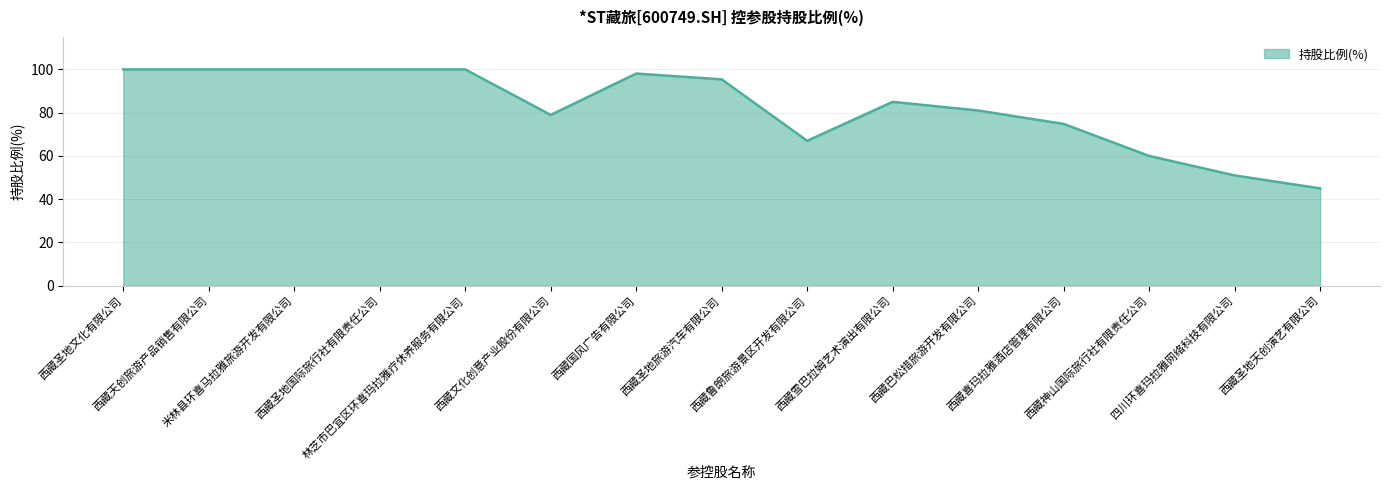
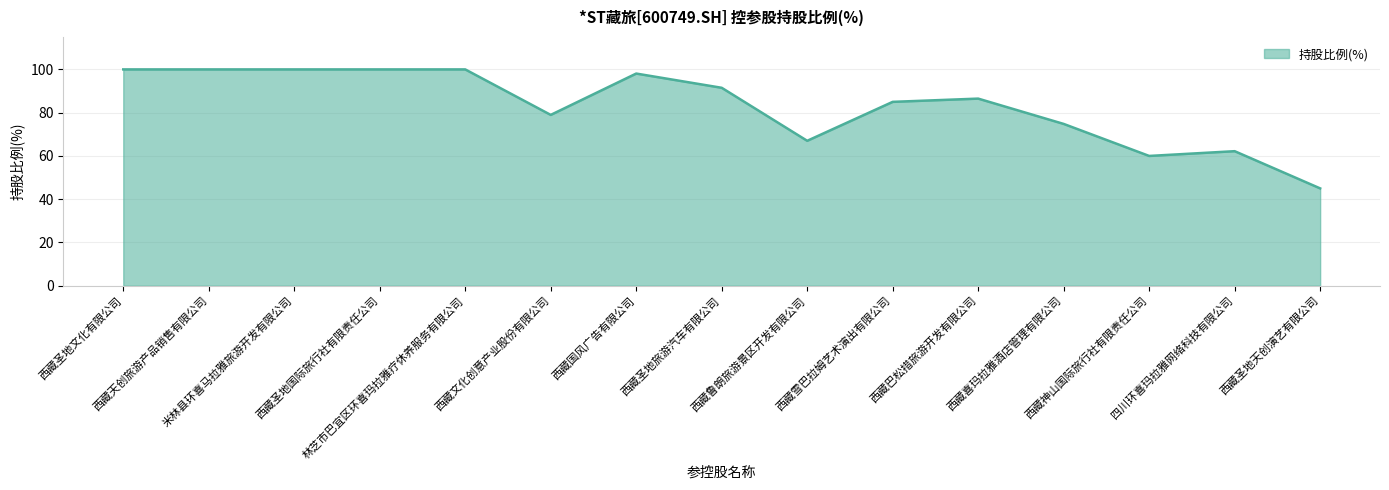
西藏圣地旅游汽车有限公司: 95 -> 92
西藏巴松措旅游开发有限公司: 81 -> 87
四川环喜玛拉雅网络科技有限公司: 51 -> 62
